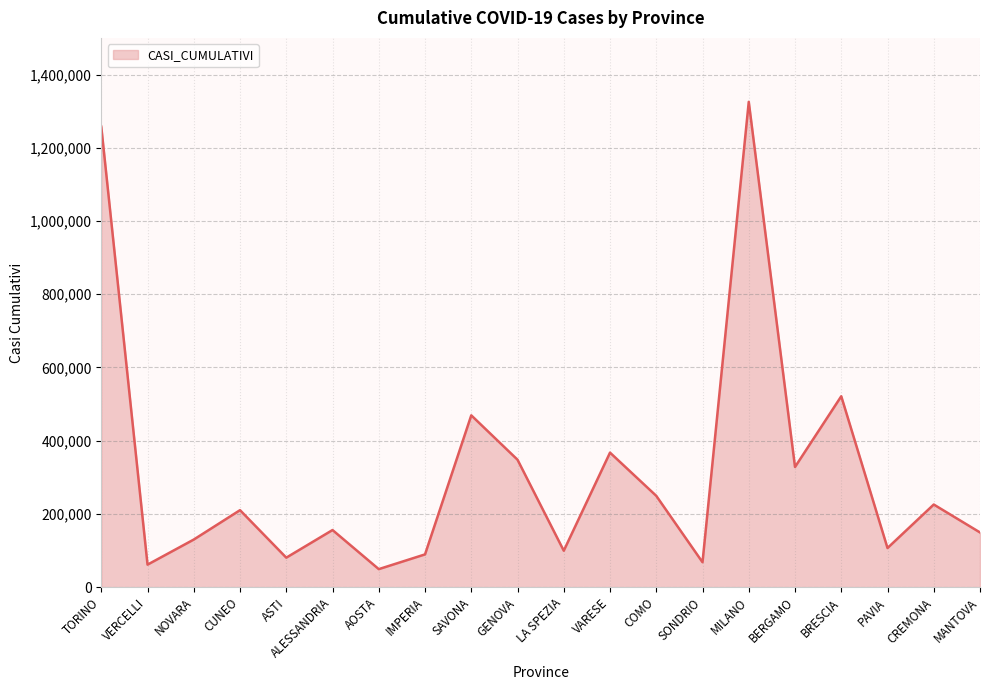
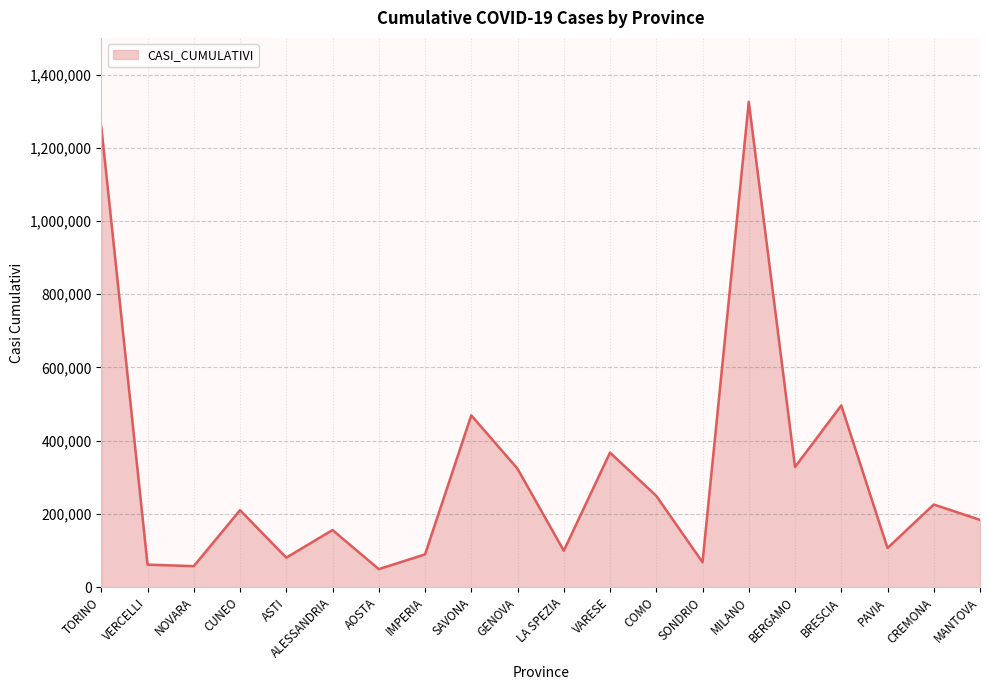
NOVARA: 130,000 -> 60,000
GENOVA: 350,000 -> 320,000
BRESCIA: 520,000 -> 500,000
MANTOVA: 150,000 -> 180,000
